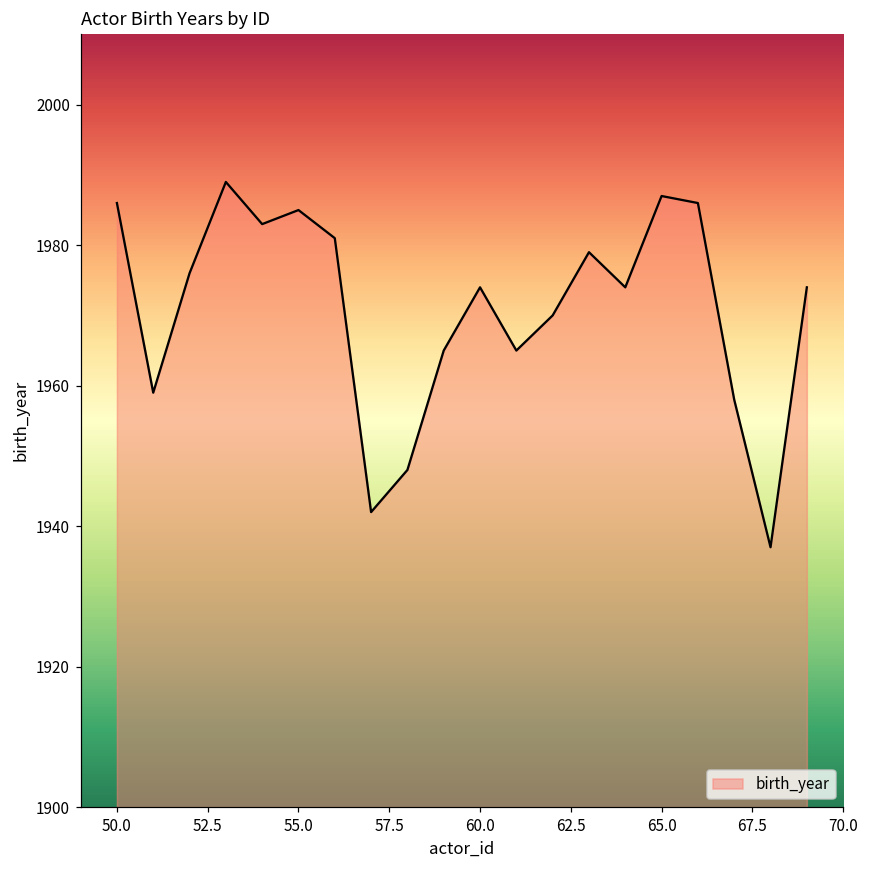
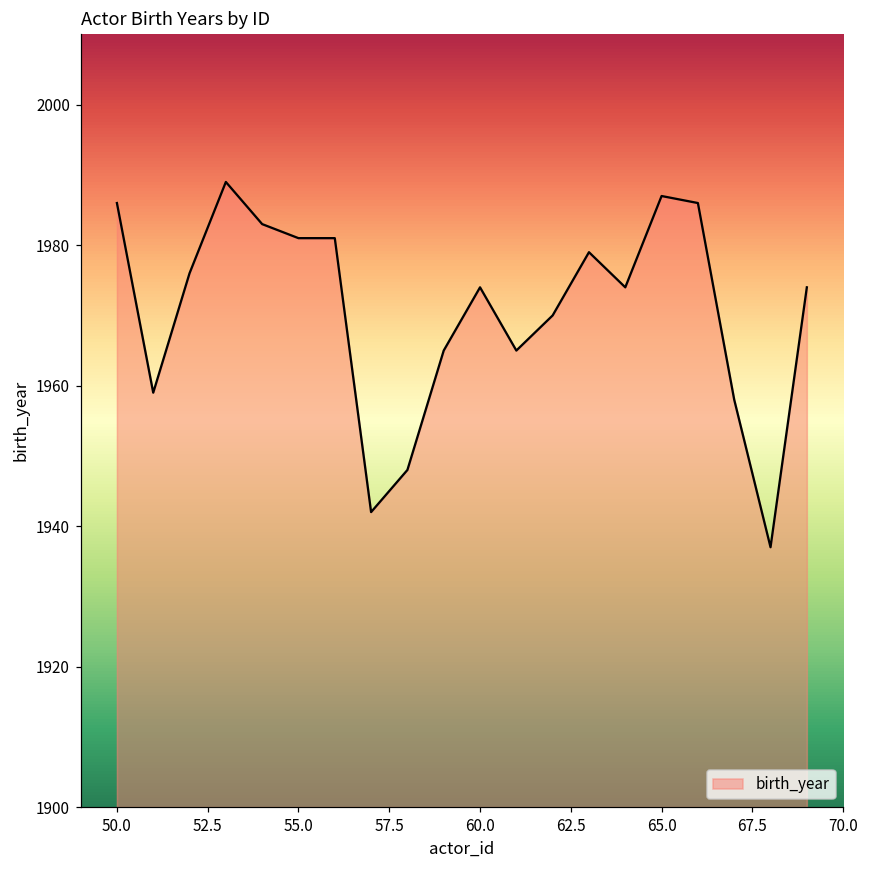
55.0: 1985 -> 1981
